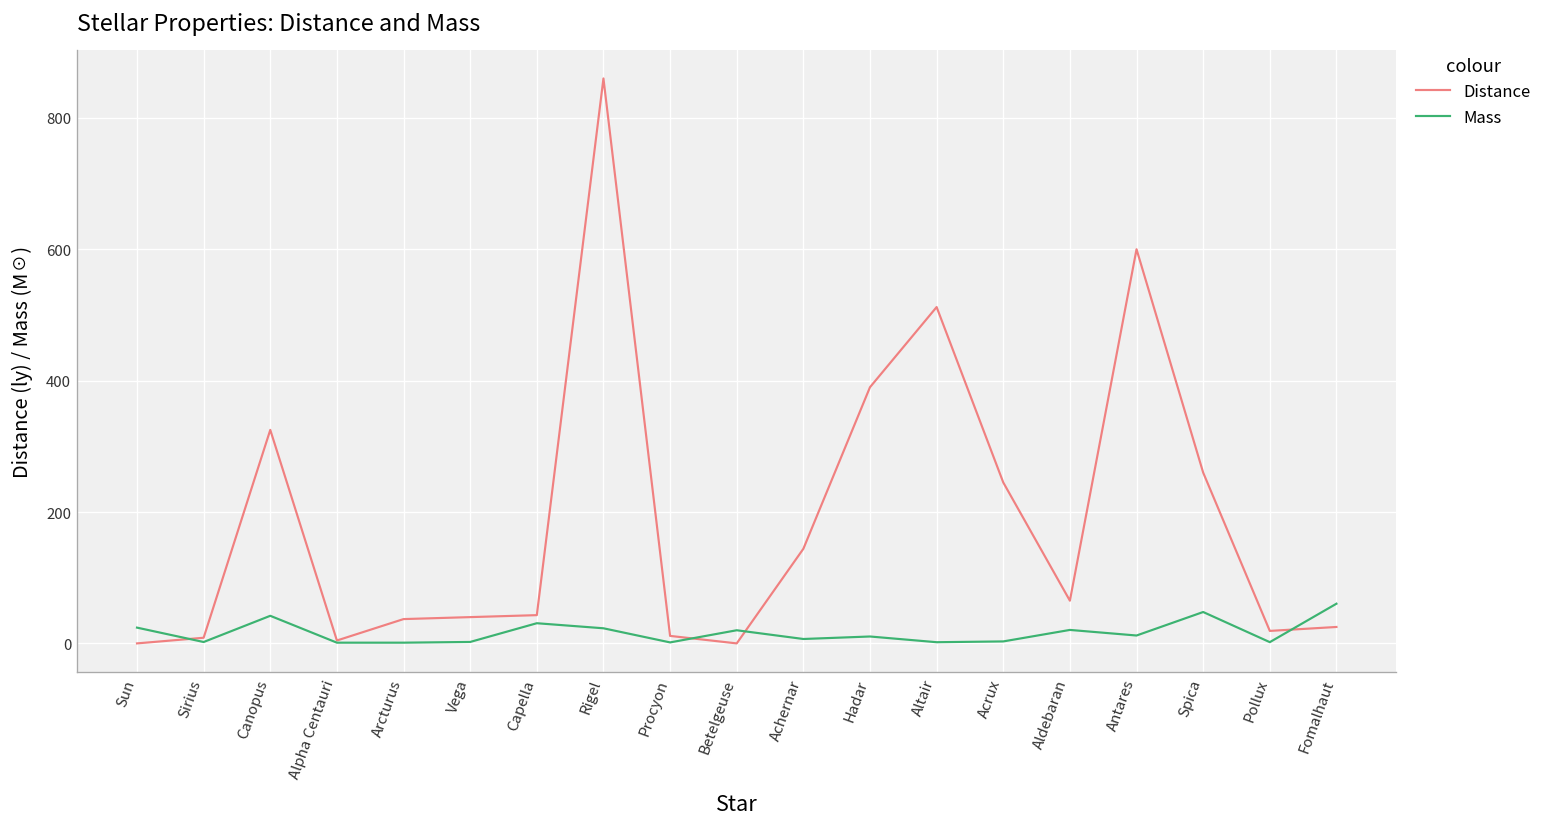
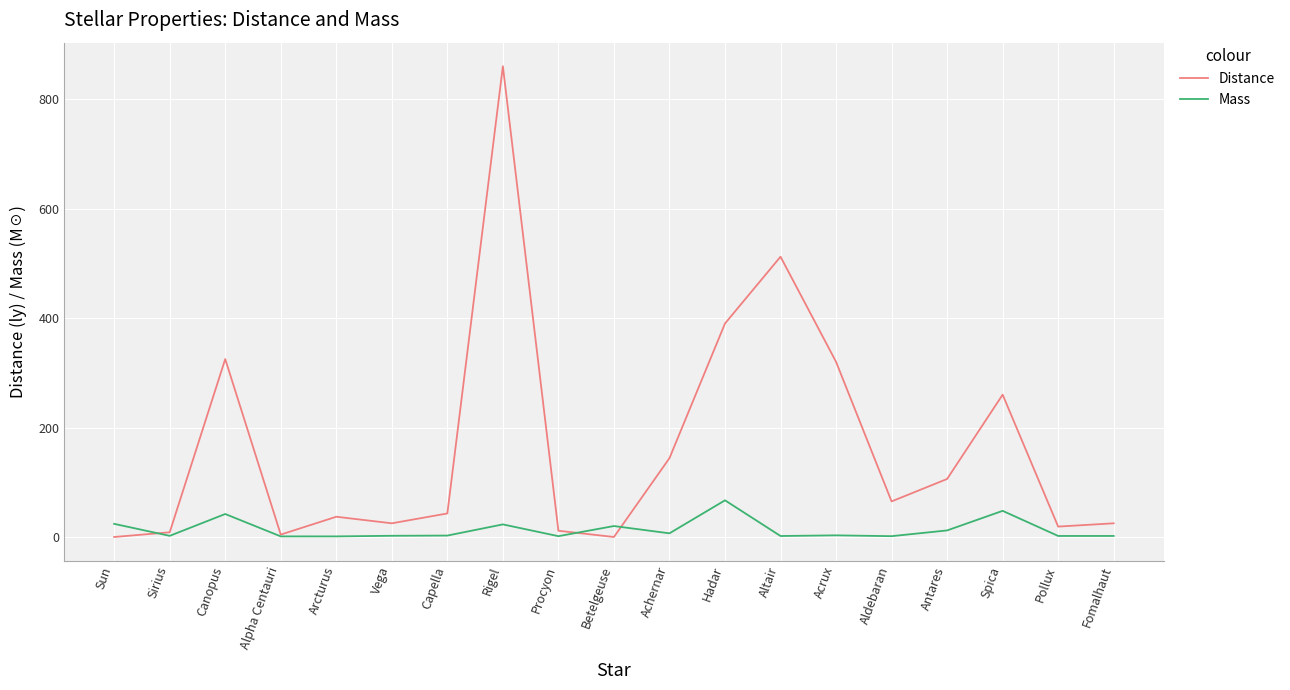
Distance, Vega: 40 -> 30
Mass, Capella: 30 -> 0
Mass, Hadar: 10 -> 70
Distance, Acrux: 250 -> 320
Mass, Aldebaran: 20 -> 0
Distance, Antares: 600 -> 110
Mass, Fomalhaut: 60 -> 0
